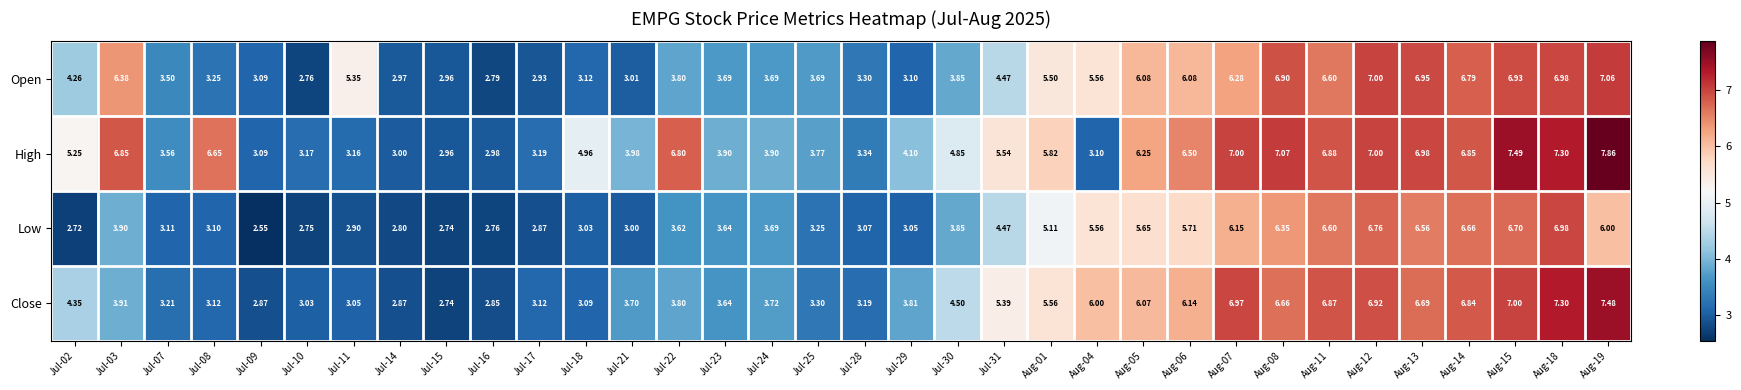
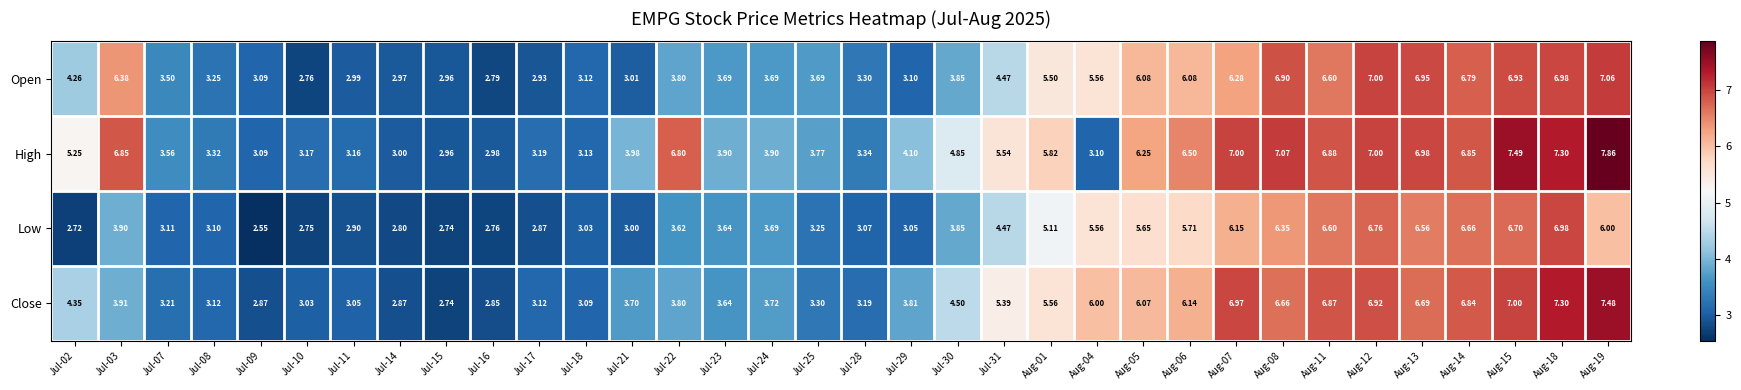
Open, Jul-11: 5.35 -> 2.99
High, Jul-08: 6.65 -> 3.32
High, Jul-18: 4.96 -> 3.13
